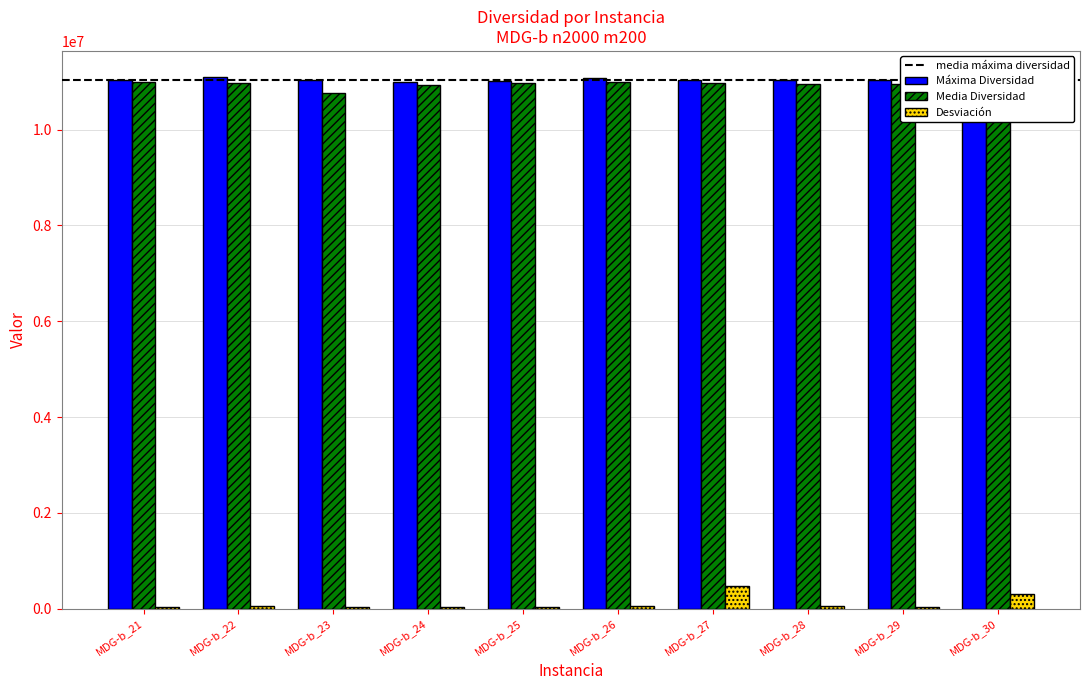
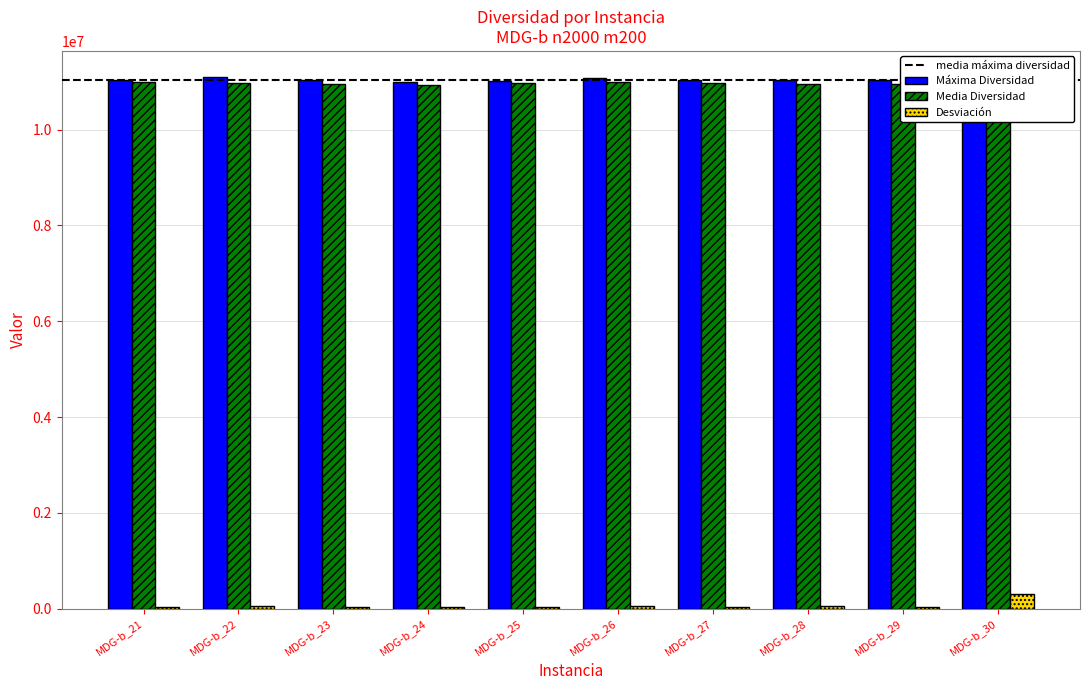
Media Diversidad, MDG-b_23: 10800000 -> 11000000
Desviación, MDG-b_27: 500000 -> 0
